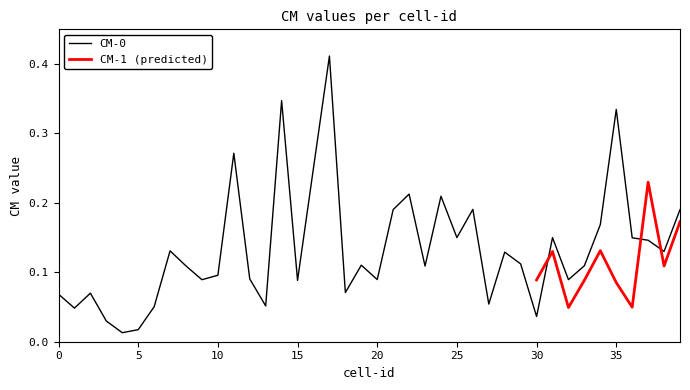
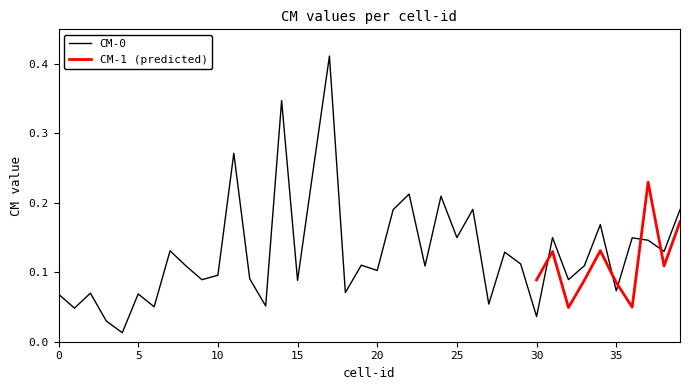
CM-0, 5: 0.02 -> 0.07
CM-0, 20: 0.09 -> 0.10
CM-0, 35: 0.33 -> 0.07
